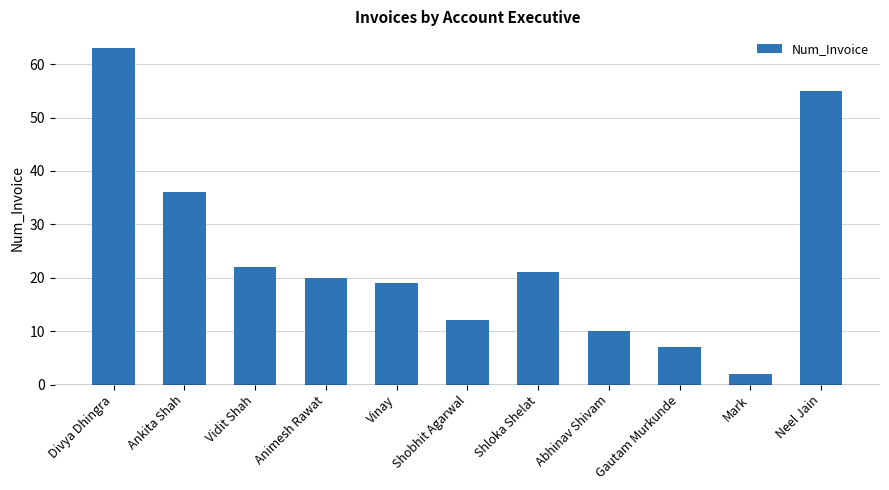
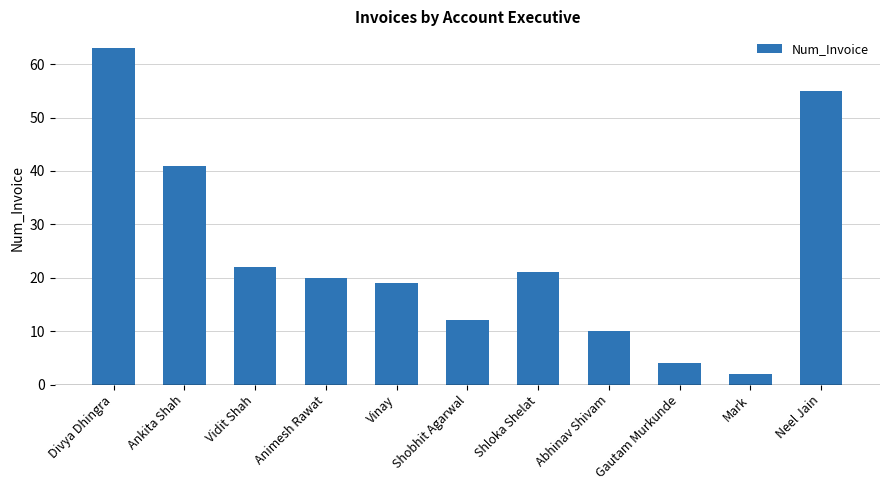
Ankita Shah: 36 -> 41
Gautam Murkunde: 7 -> 4
